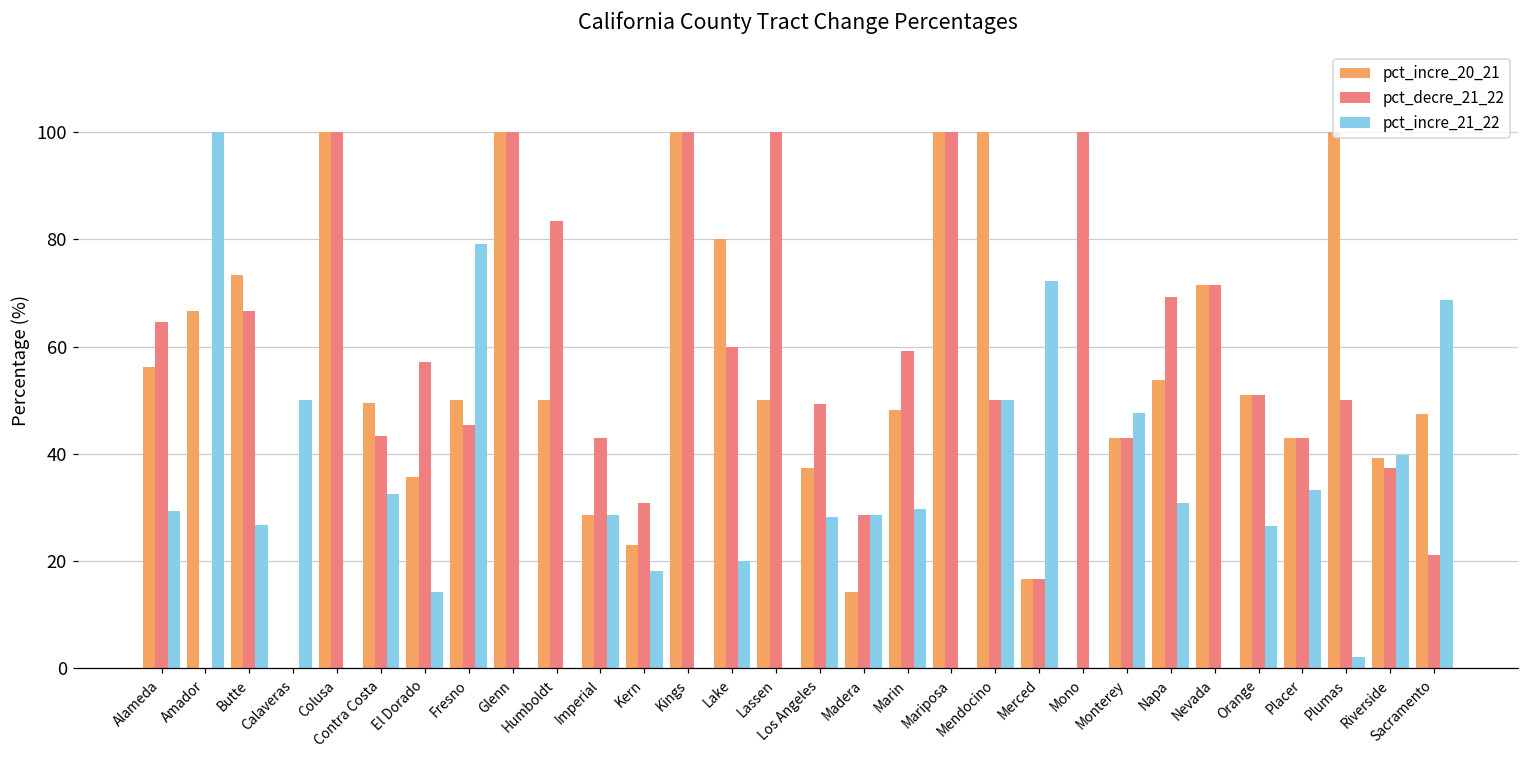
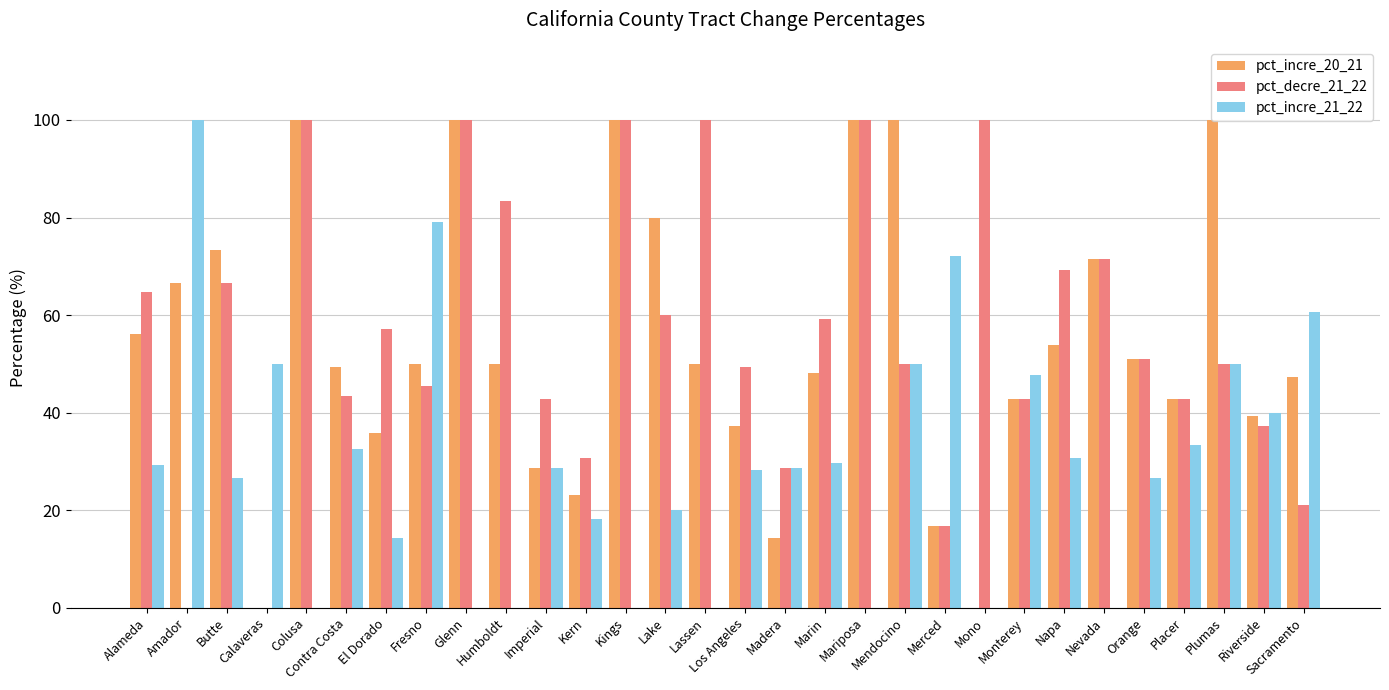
pct_incre_21_22, Plumas: 2 -> 50
pct_incre_21_22, Sacramento: 69 -> 61
